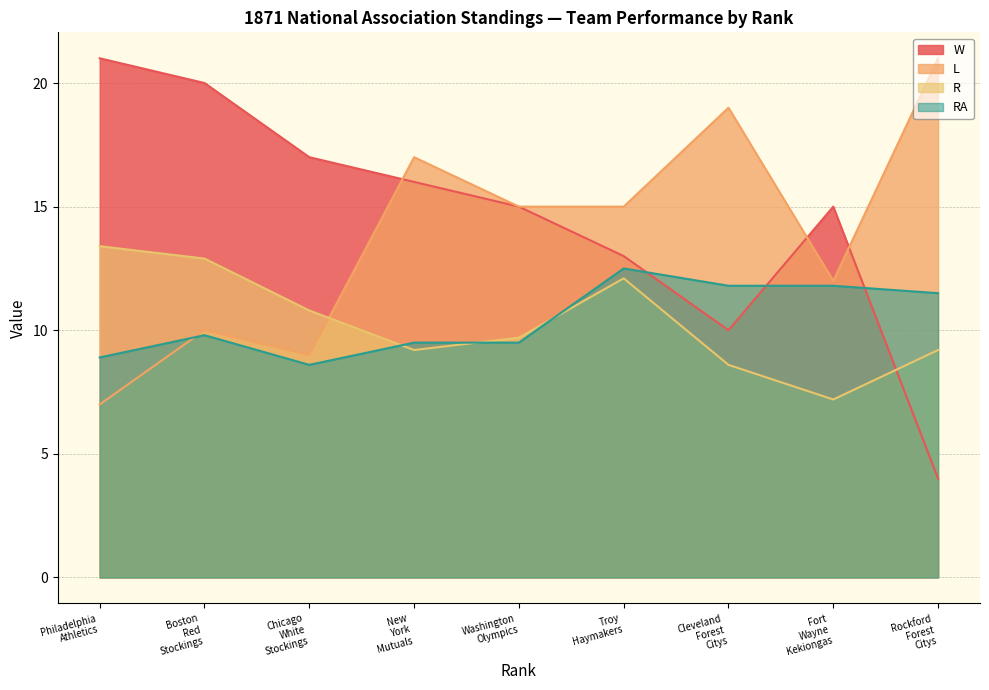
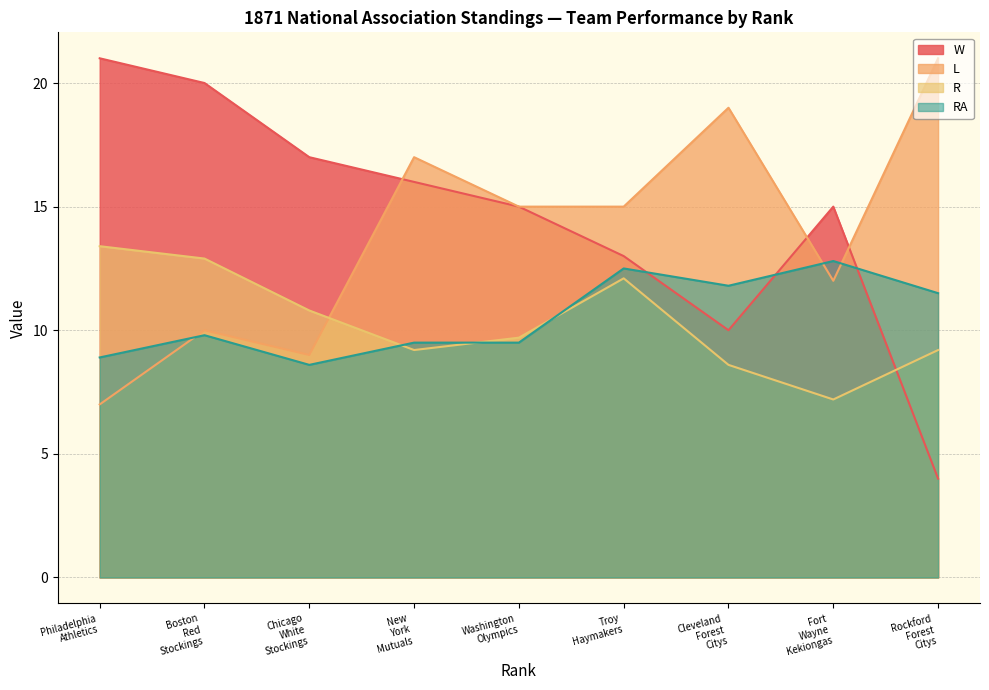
RA, Fort Wayne Kekiongas: 11.8 -> 12.8
